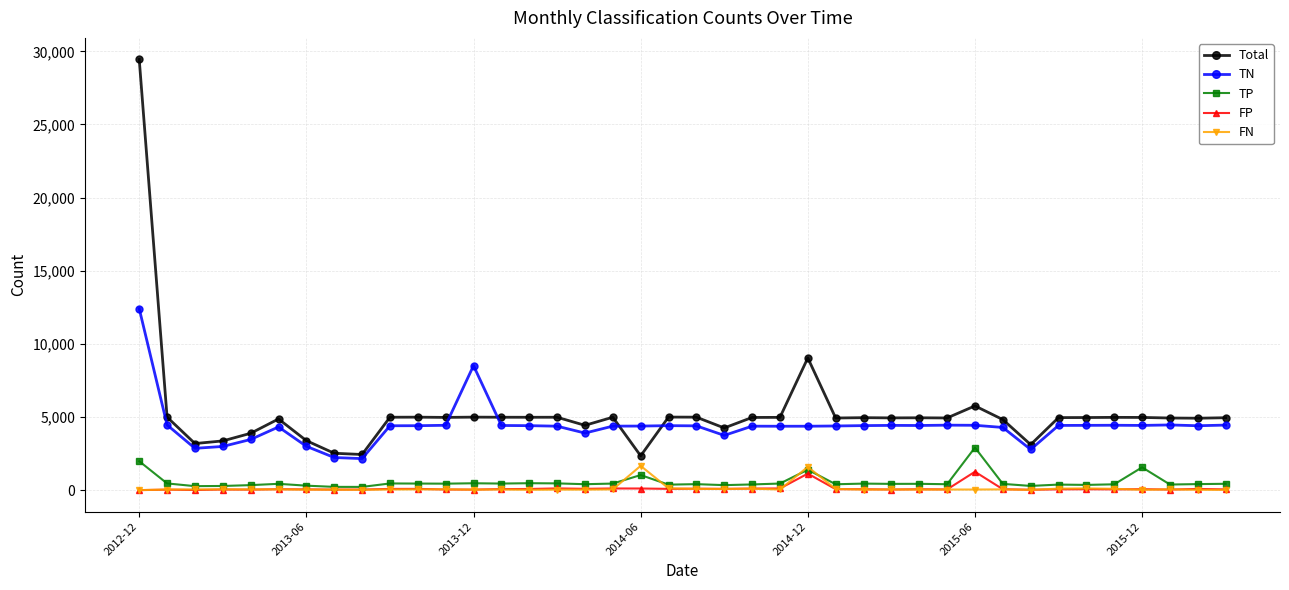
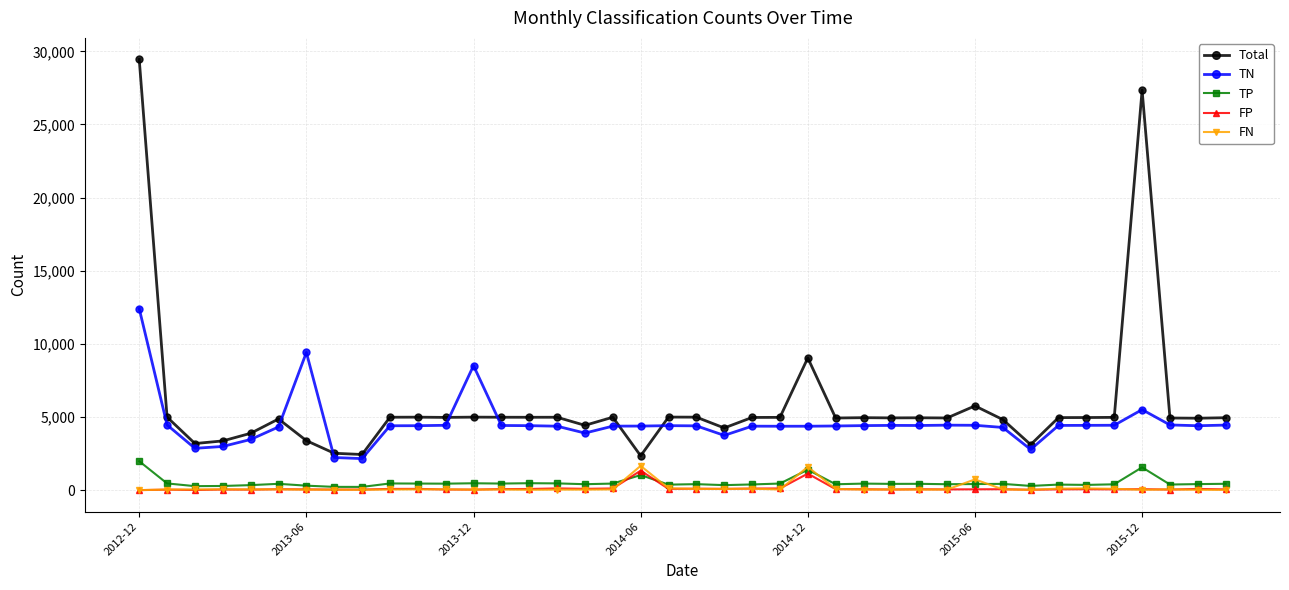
TN, 2013-06: 3,000 -> 9,400
FP, 2014-06: 100 -> 1,300
TP, 2015-06: 2,900 -> 400
FP, 2015-06: 1,300 -> 100
FN, 2015-06: 0 -> 700
Total, 2015-12: 5,000 -> 27,300
TN, 2015-12: 4,400 -> 5,500
